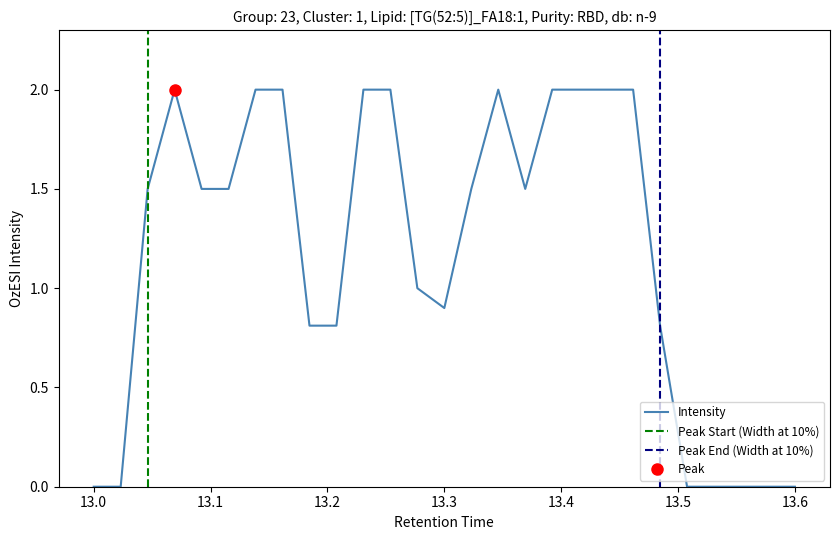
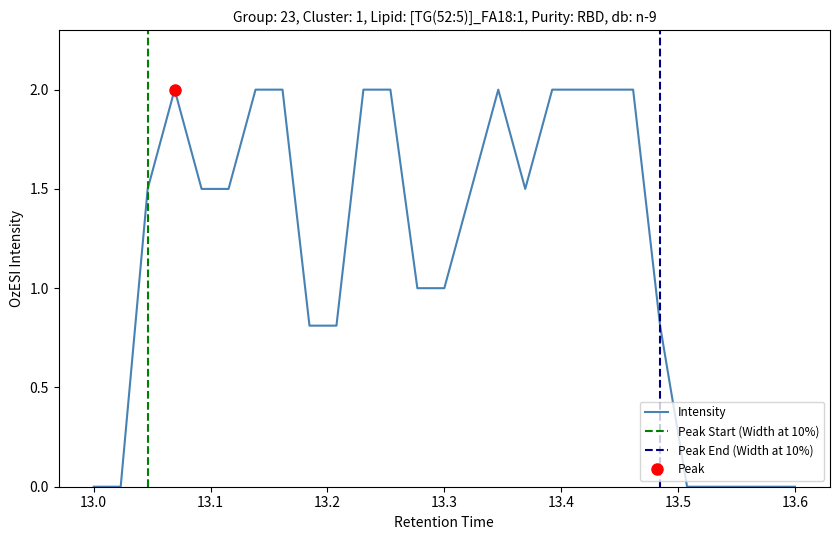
Intensity, 13.3: 0.9 -> 1.0
